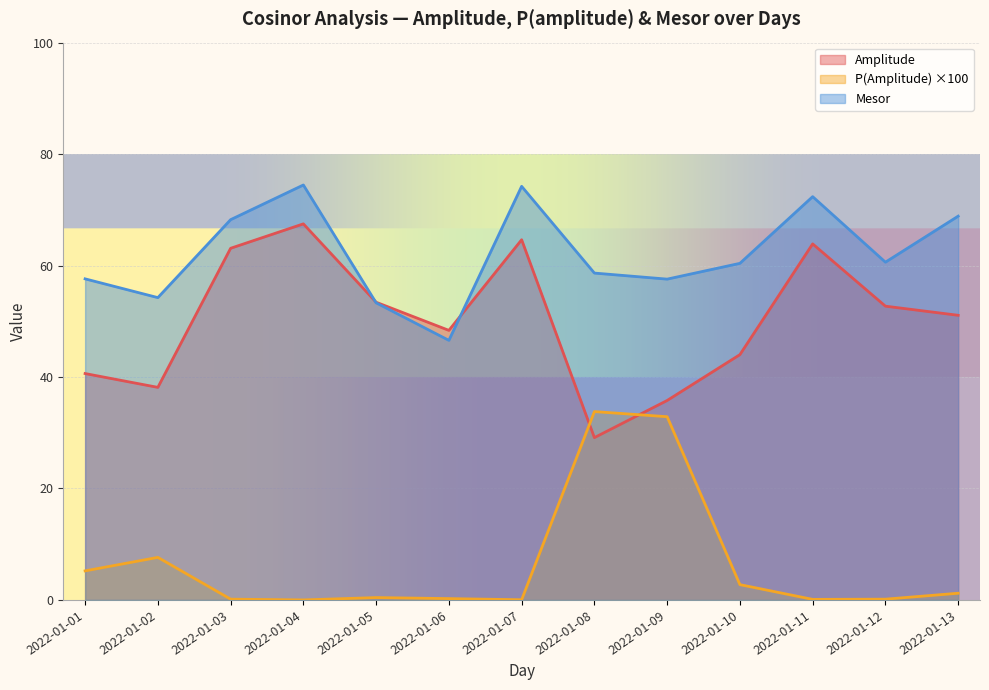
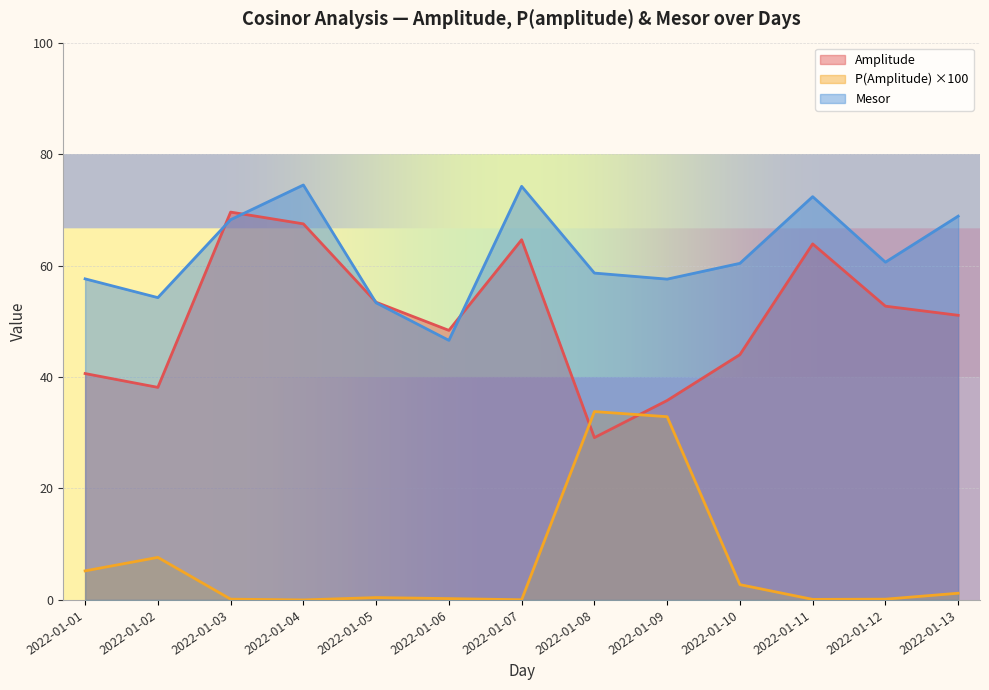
Amplitude, 2022-01-03: 63 -> 70
